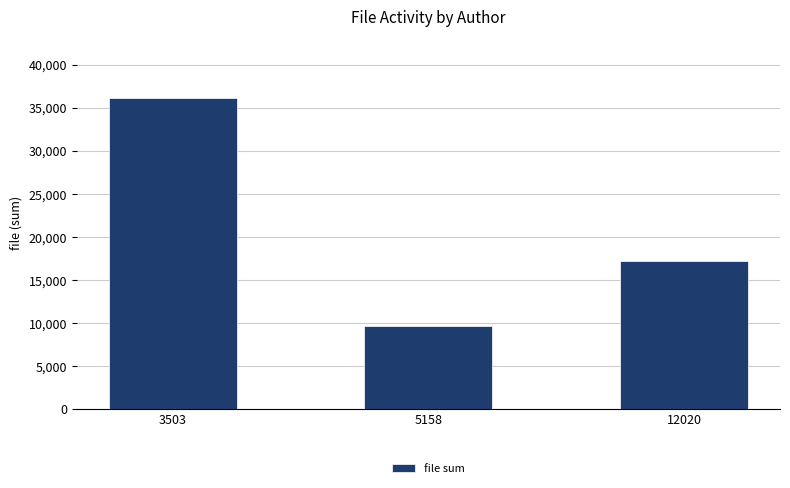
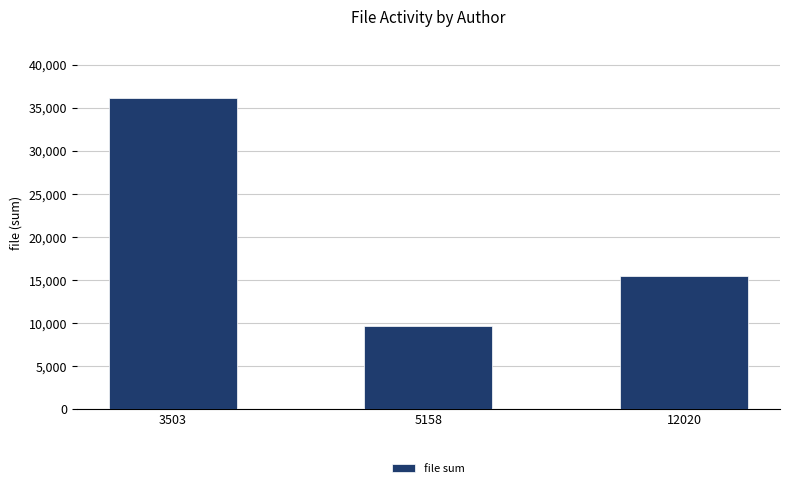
12020: 17,000 -> 15,000
